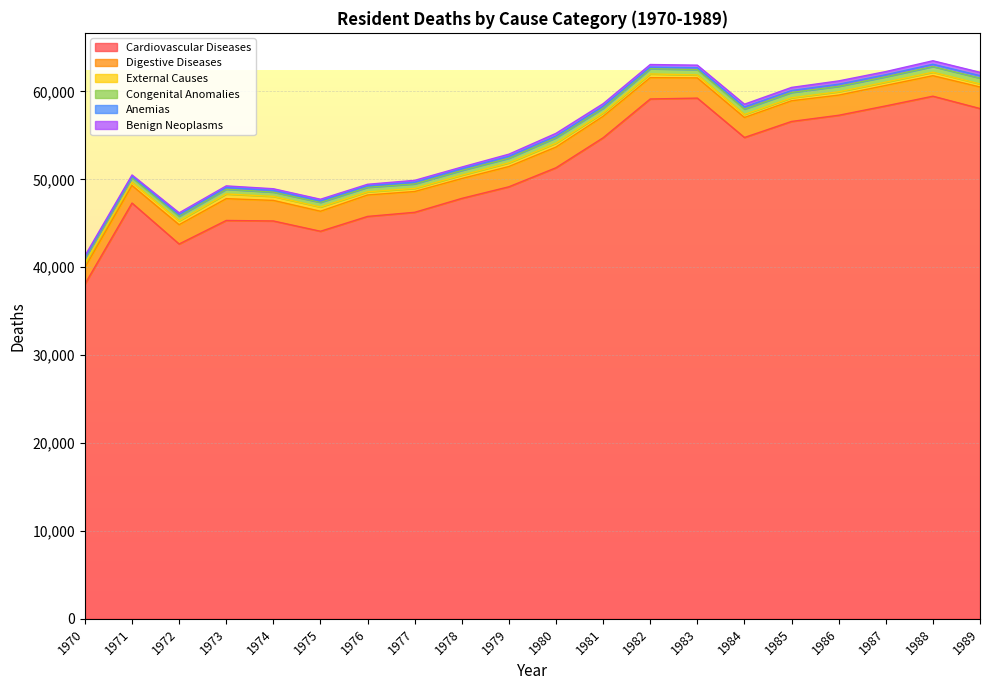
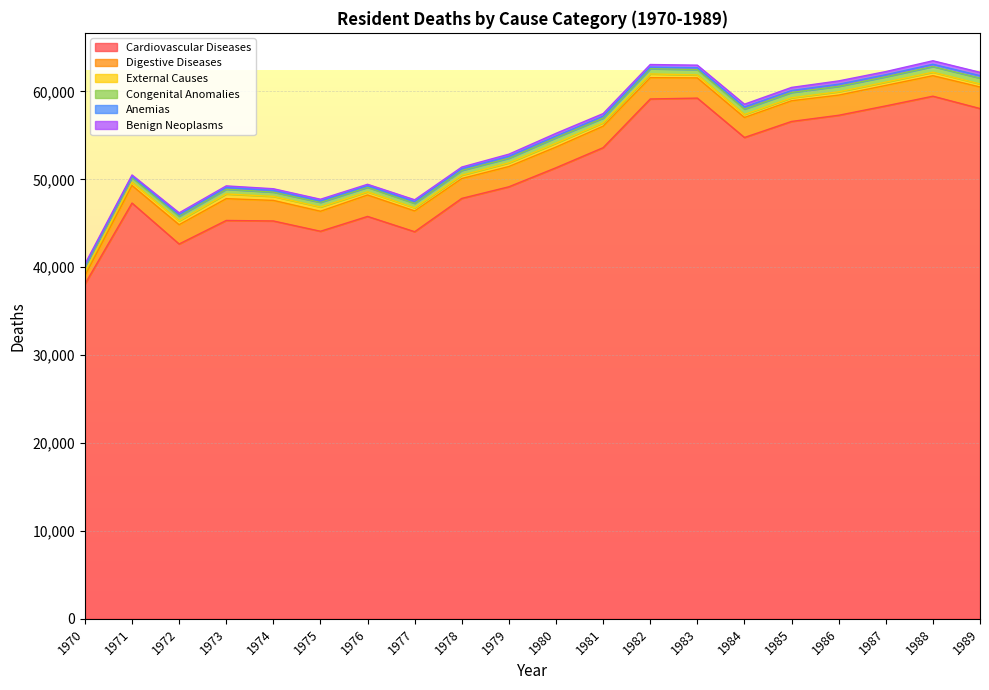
Digestive Diseases, 1970: 2,000 -> 1,000
Cardiovascular Diseases, 1977: 46,000 -> 44,000
Cardiovascular Diseases, 1981: 55,000 -> 54,000
